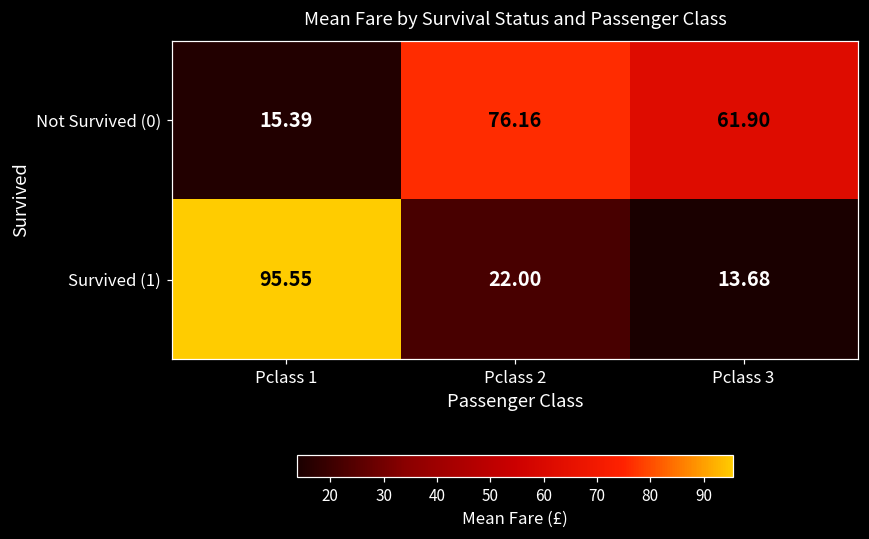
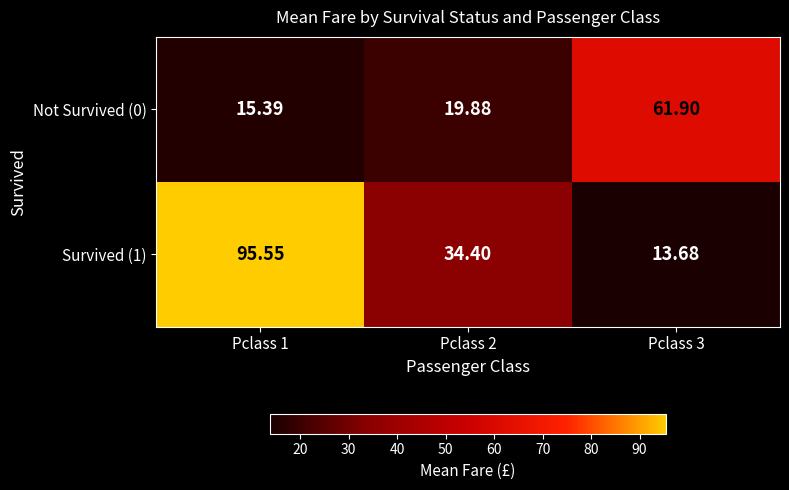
Not Survived (0), Pclass 2: 76.16 -> 19.88
Survived (1), Pclass 2: 22.00 -> 34.40
